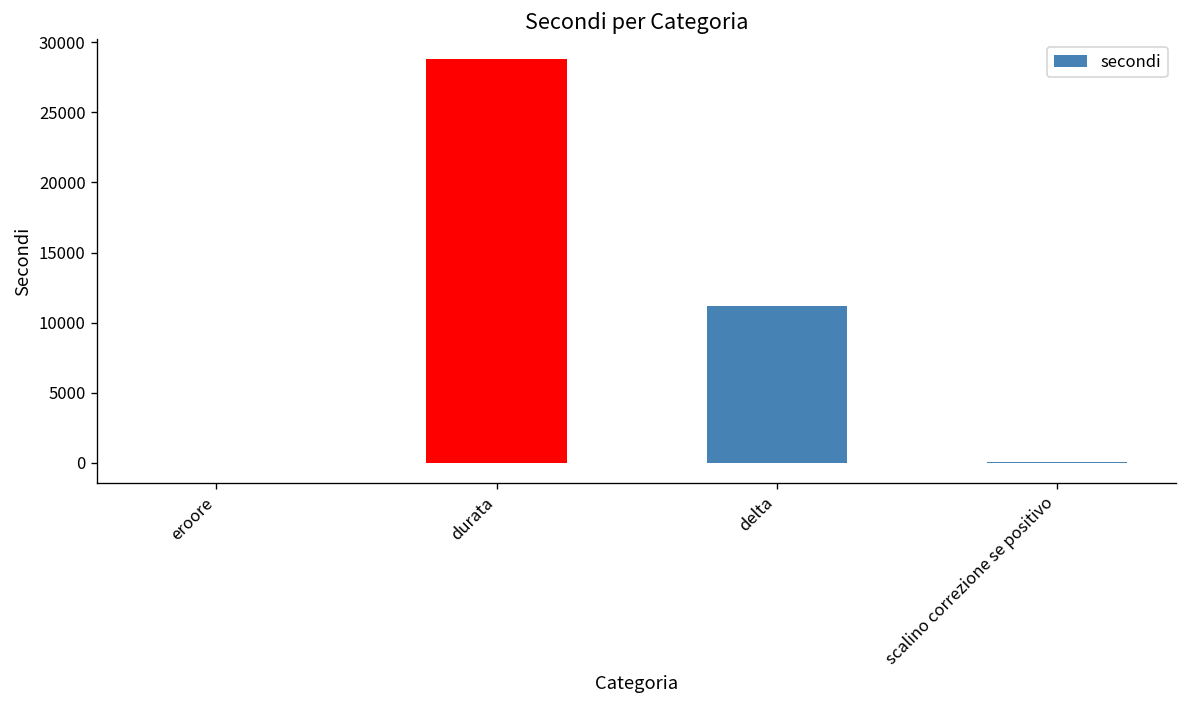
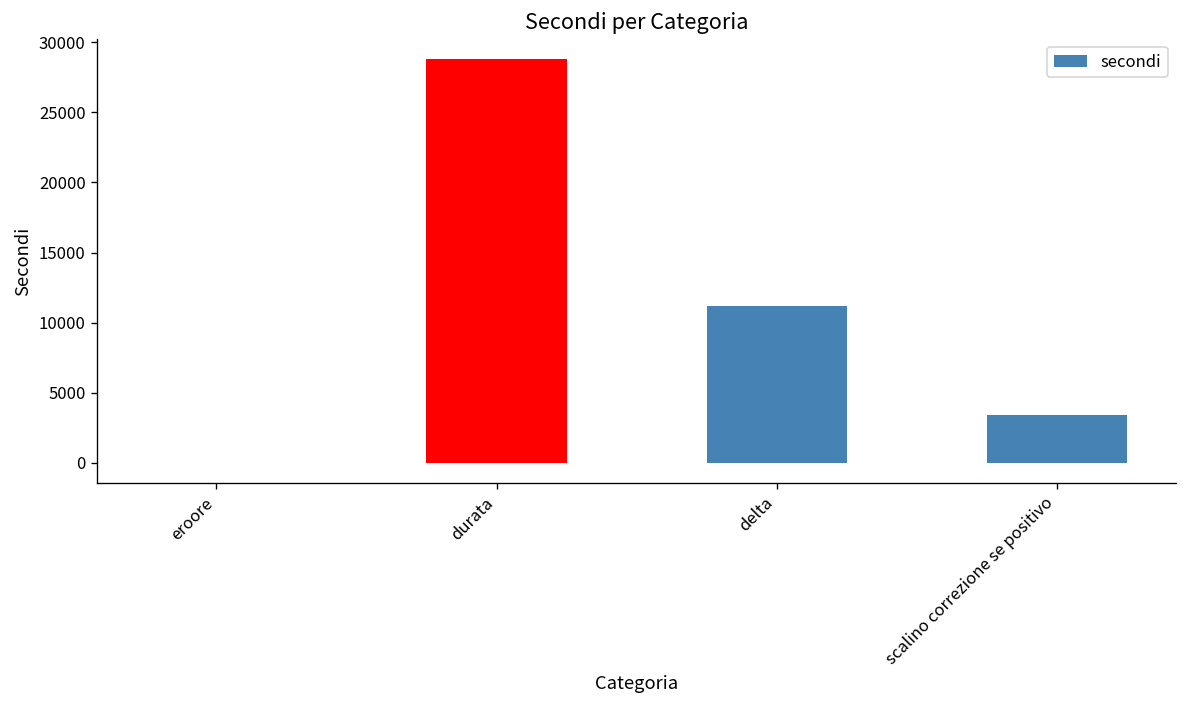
scalino correzione se positivo: 0 -> 3500
